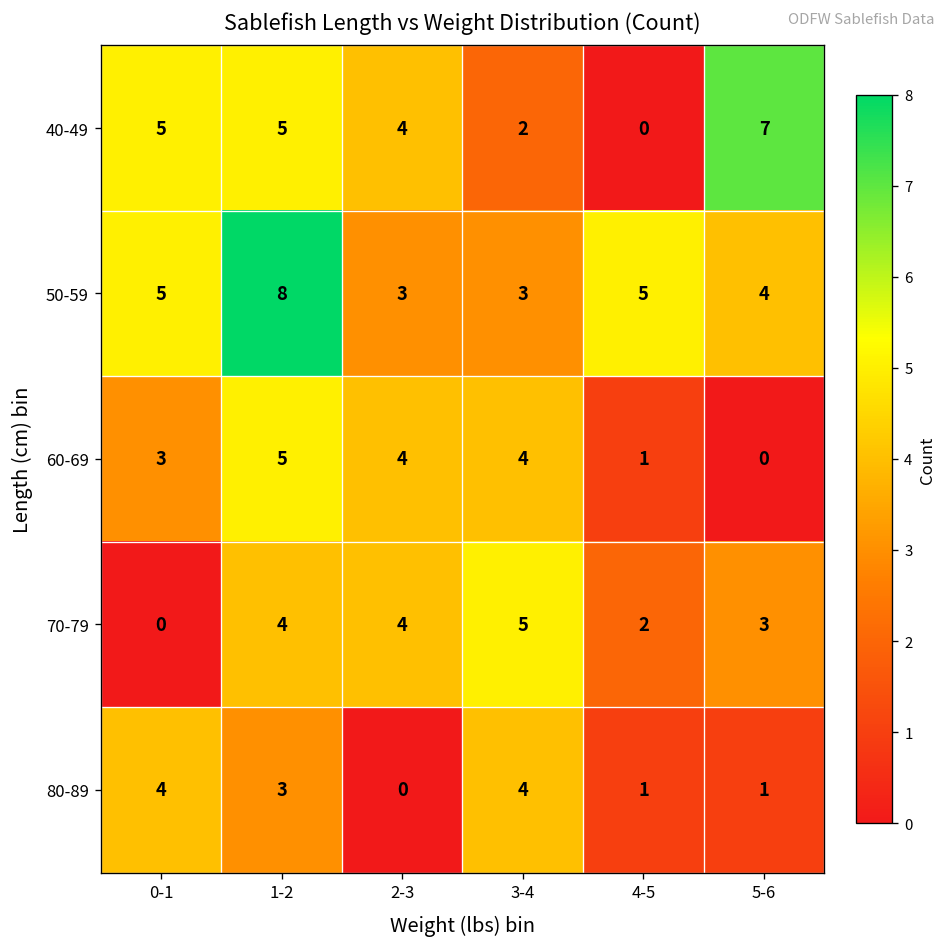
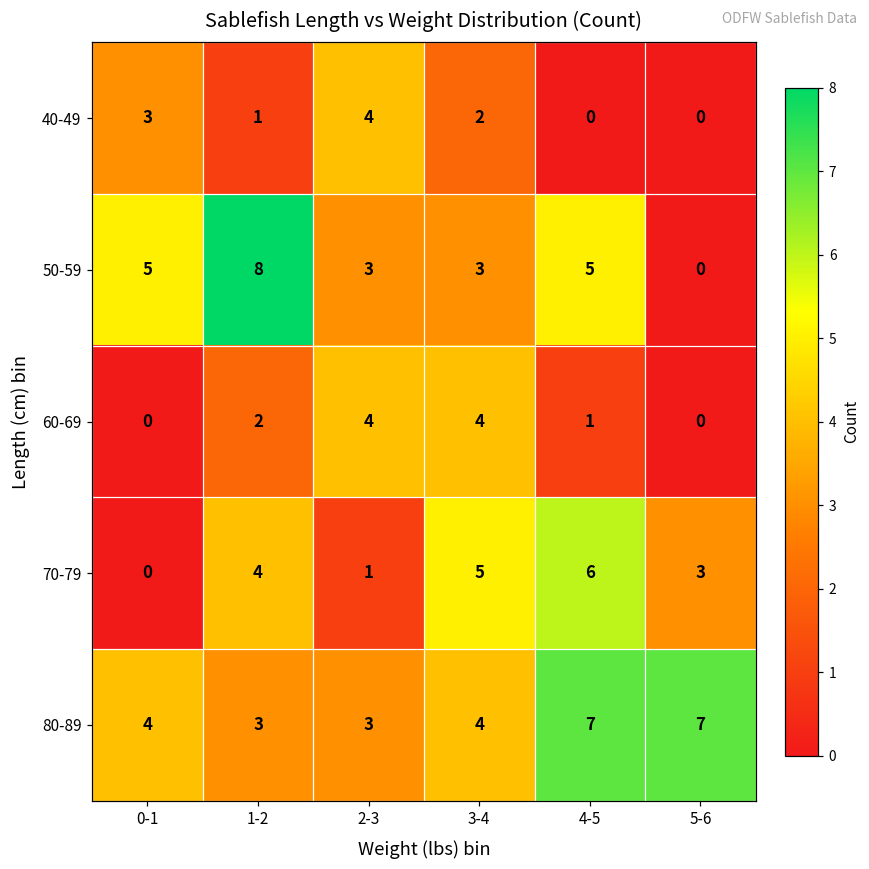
40-49, 0-1: 5 -> 3
40-49, 1-2: 5 -> 1
40-49, 5-6: 7 -> 0
50-59, 5-6: 4 -> 0
60-69, 0-1: 3 -> 0
60-69, 1-2: 5 -> 2
70-79, 2-3: 4 -> 1
70-79, 4-5: 2 -> 6
80-89, 2-3: 0 -> 3
80-89, 4-5: 1 -> 7
80-89, 5-6: 1 -> 7
